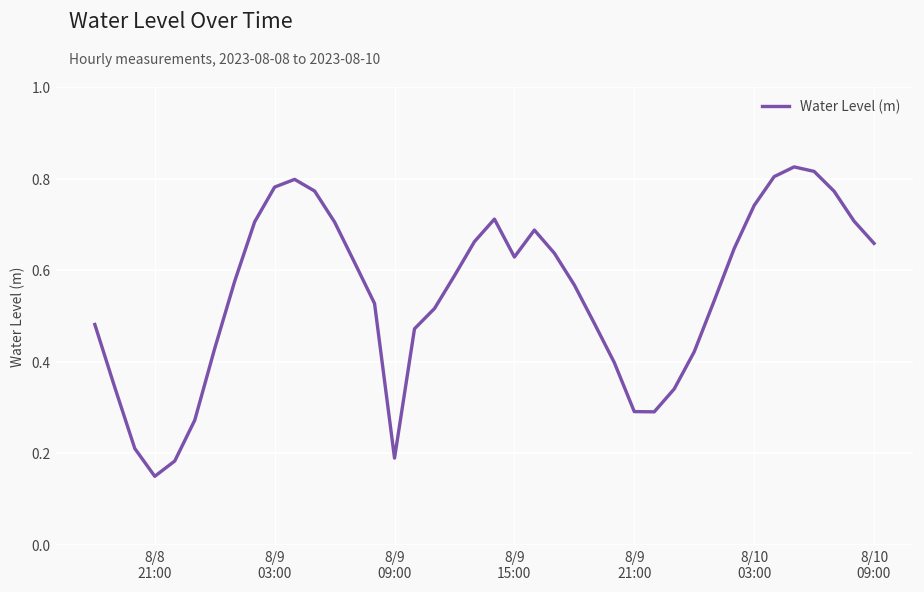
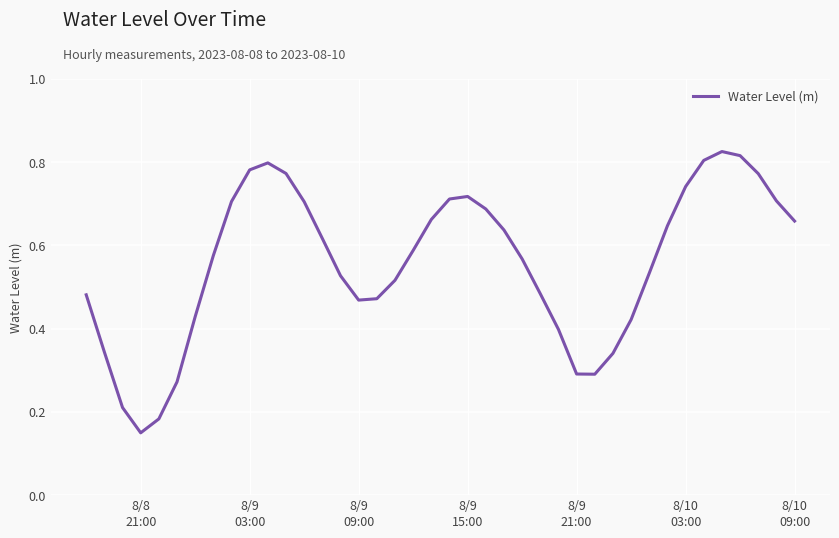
8/9 09:00: 0.19 -> 0.47
8/9 15:00: 0.63 -> 0.72
